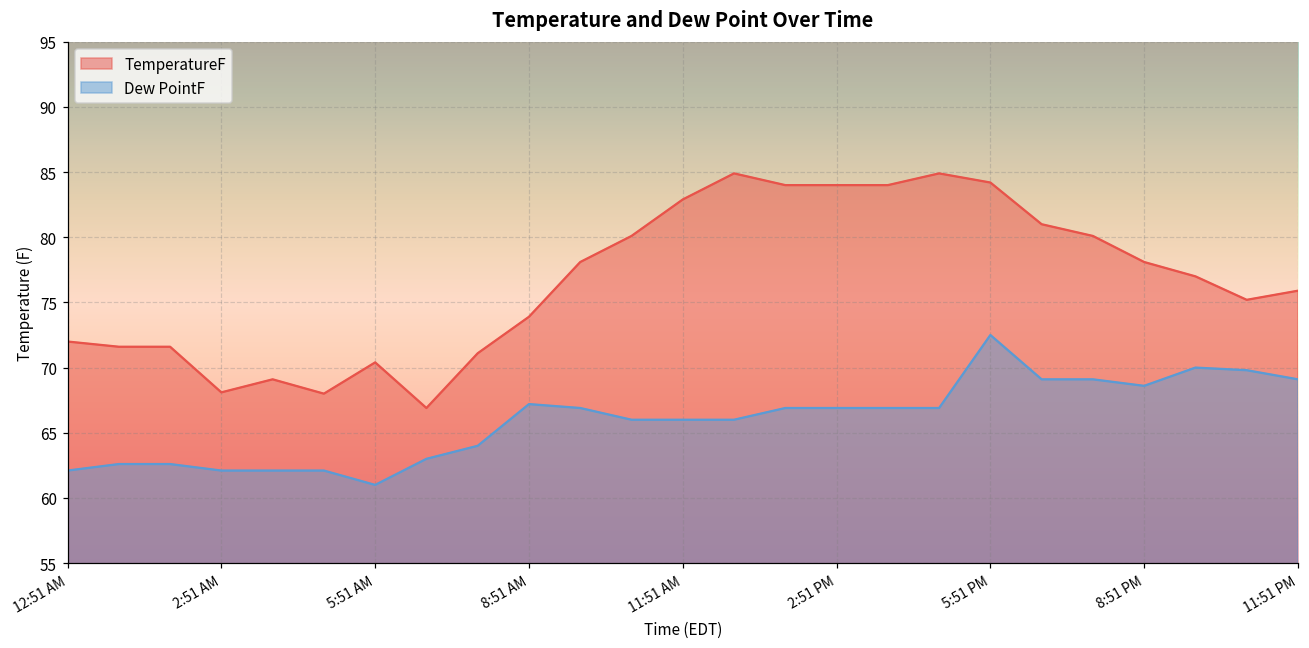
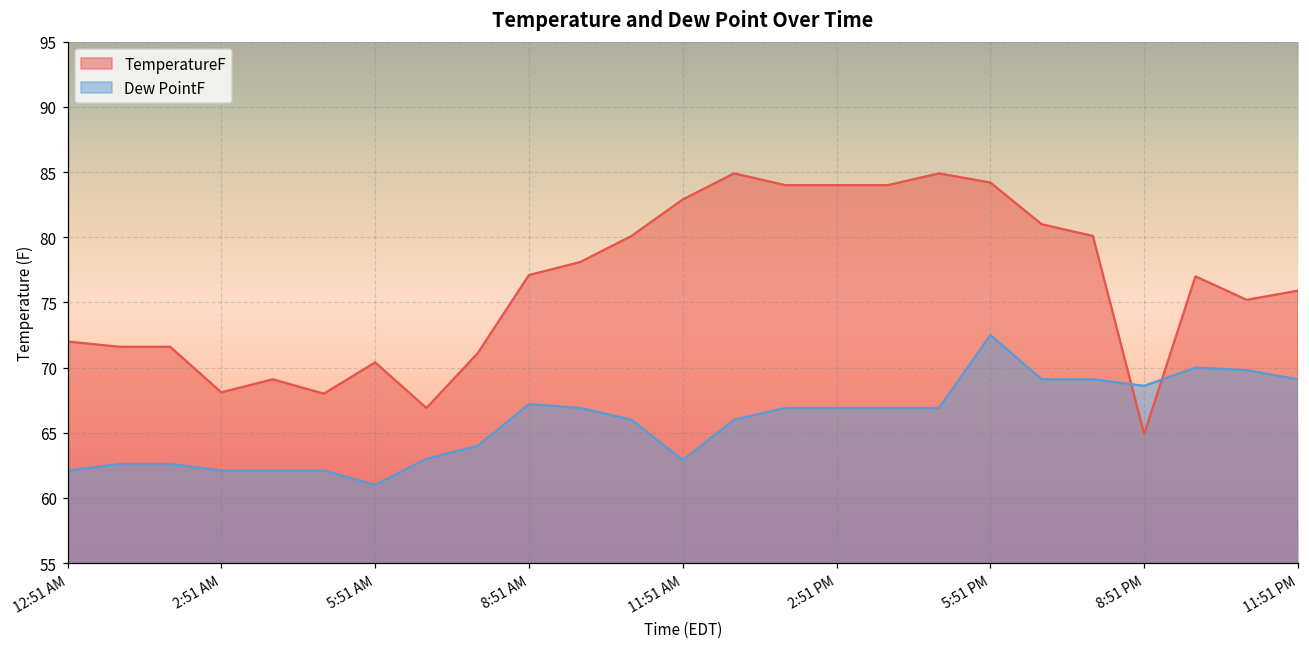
TemperatureF, 8:51 AM: 73.9 -> 77.1
Dew PointF, 11:51 AM: 66.0 -> 62.9
TemperatureF, 8:51 PM: 78.1 -> 64.9
